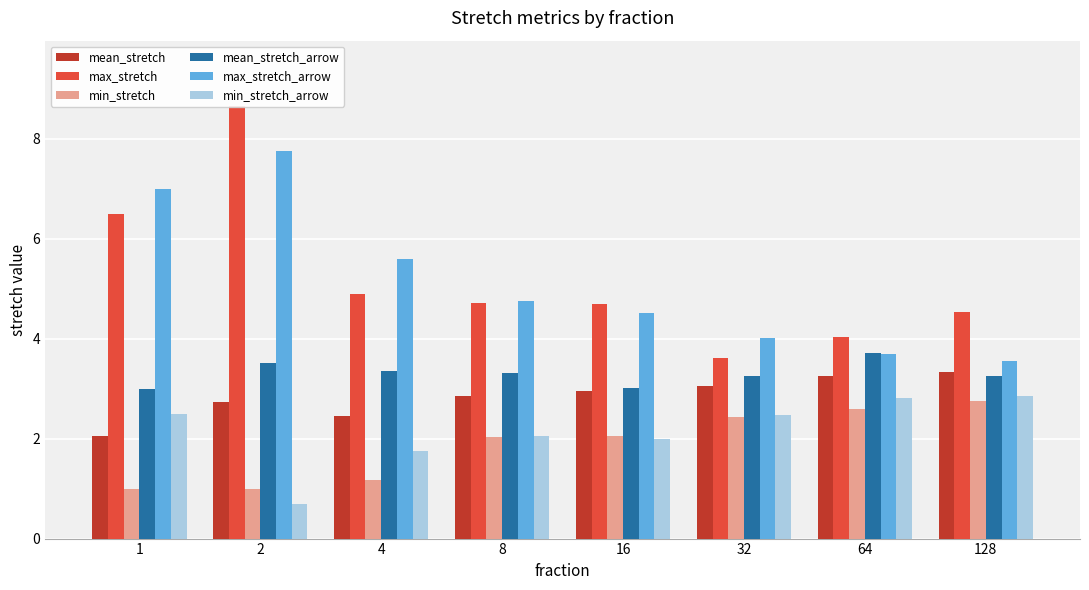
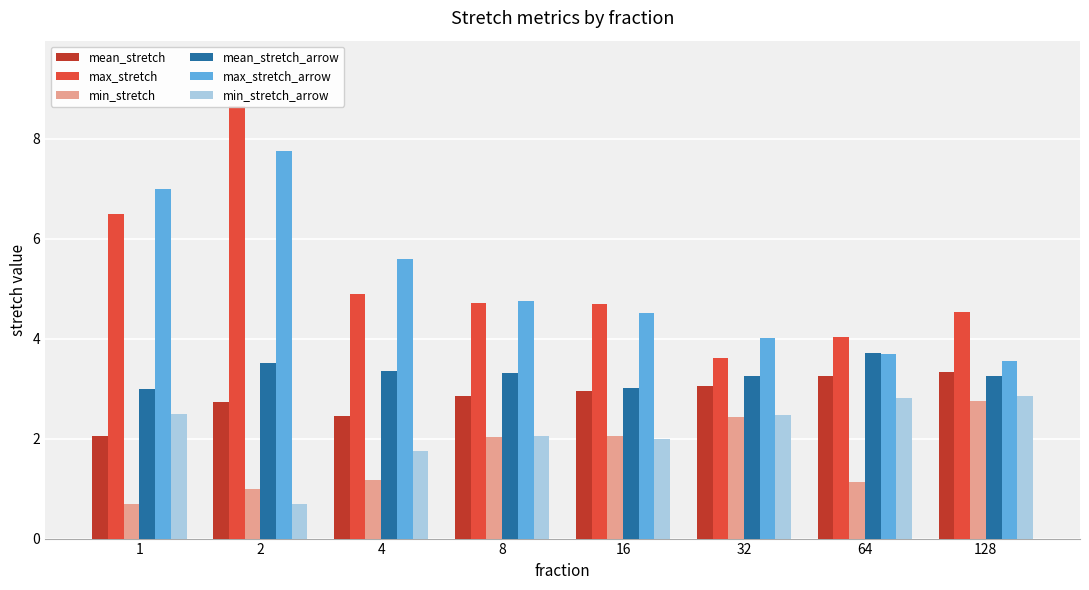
min_stretch, 1: 1.0 -> 0.7
min_stretch, 64: 2.6 -> 1.1
